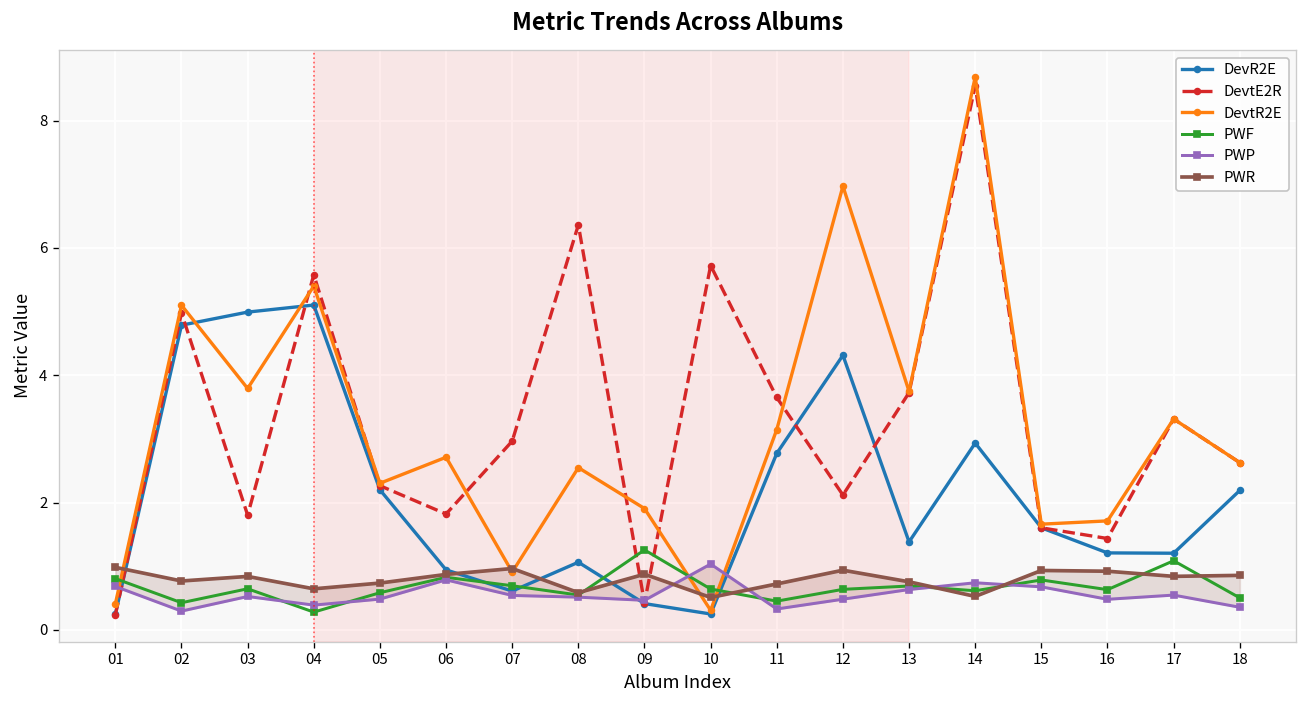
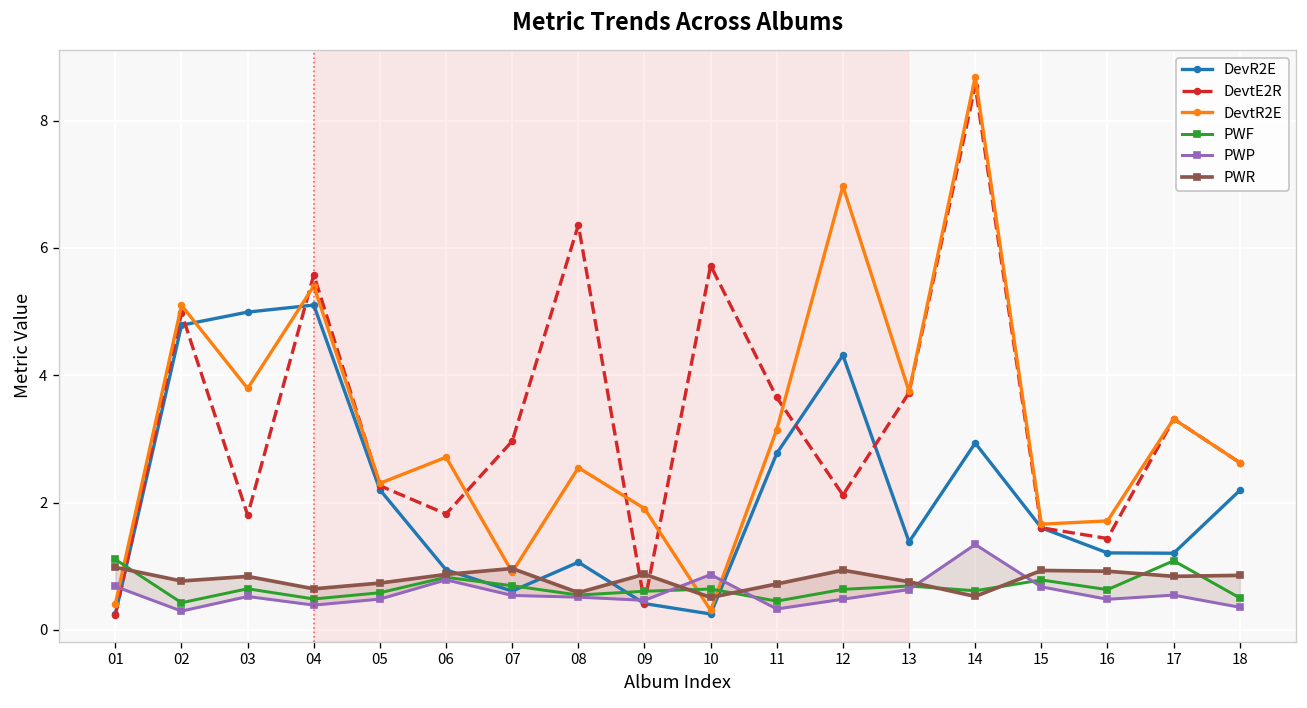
PWF, 01: 0.8 -> 1.1
PWF, 04: 0.3 -> 0.5
PWF, 09: 1.3 -> 0.6
PWP, 10: 1.0 -> 0.9
PWP, 14: 0.7 -> 1.3
